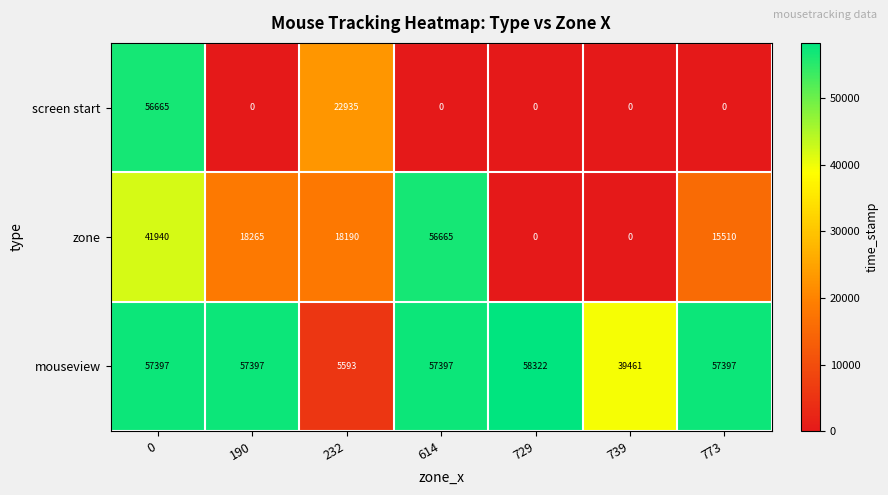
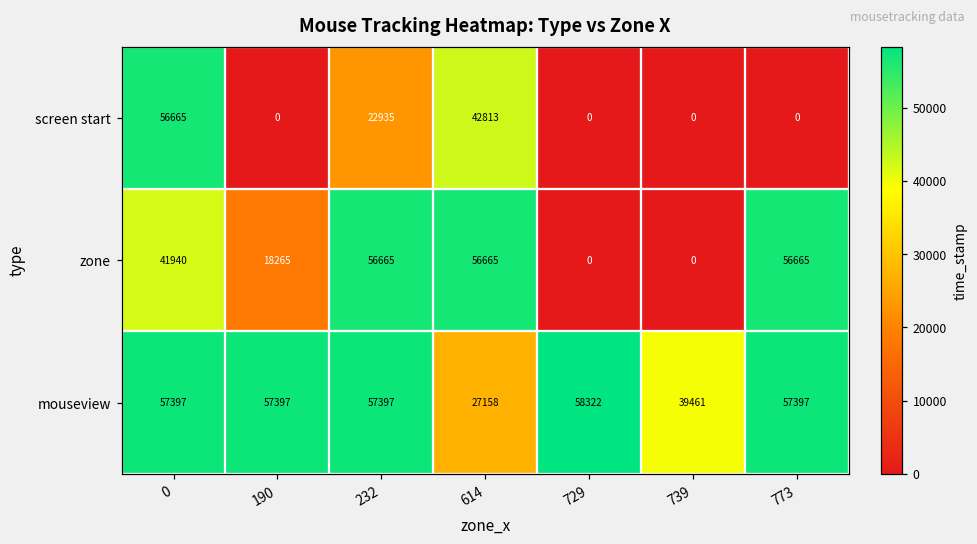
screen start, 614: 0 -> 42813
zone, 232: 18190 -> 56665
zone, 773: 15510 -> 56665
mouseview, 232: 5593 -> 57397
mouseview, 614: 57397 -> 27158
